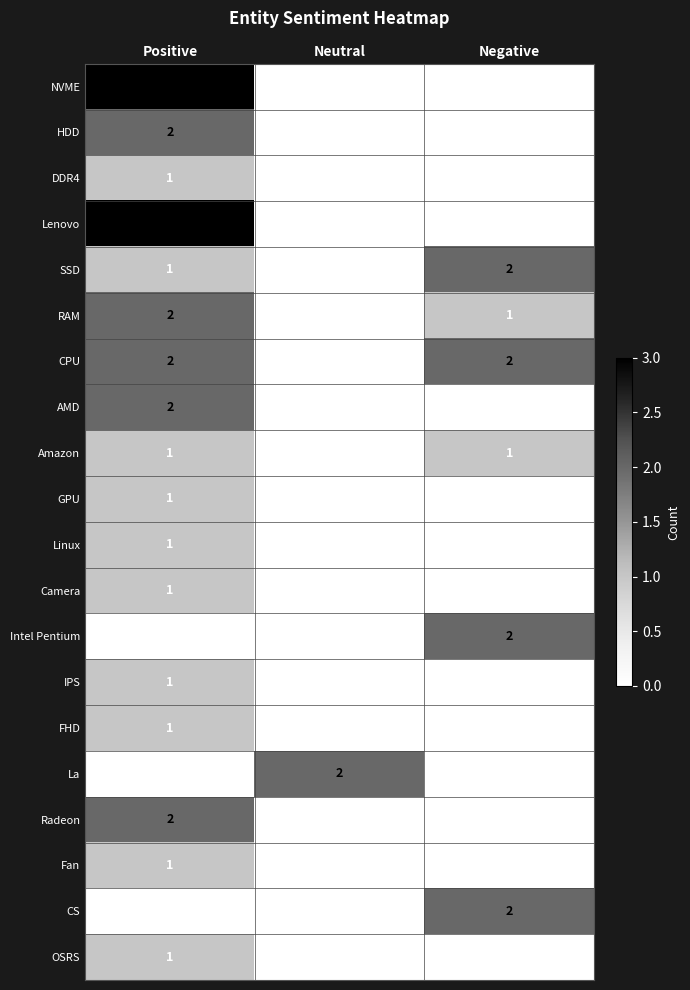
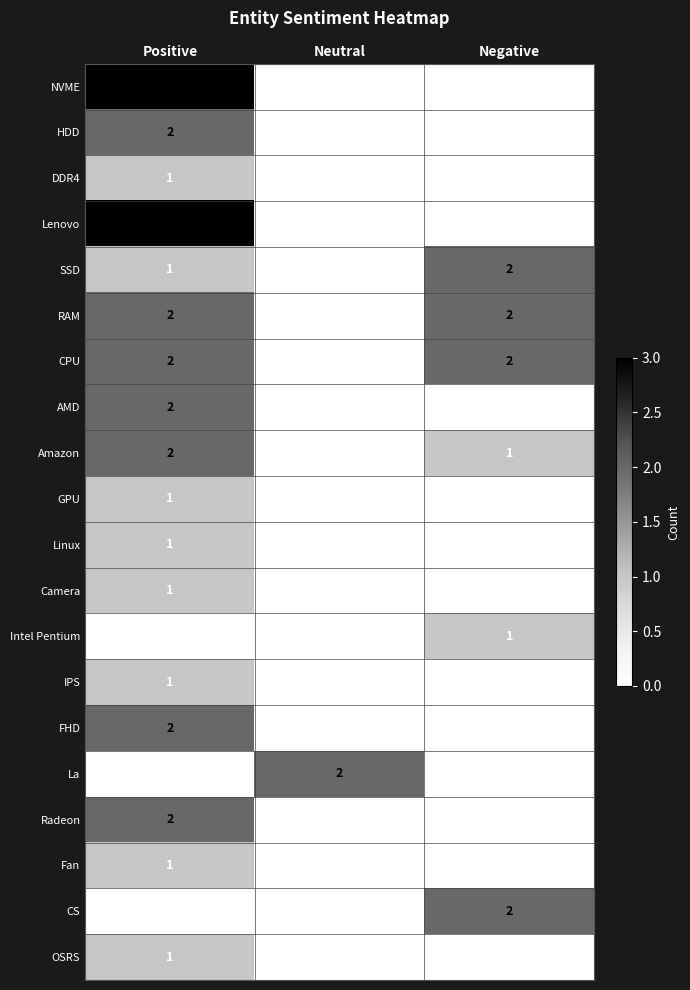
RAM, Negative: 1 -> 2
Amazon, Positive: 1 -> 2
Intel Pentium, Negative: 2 -> 1
FHD, Positive: 1 -> 2
